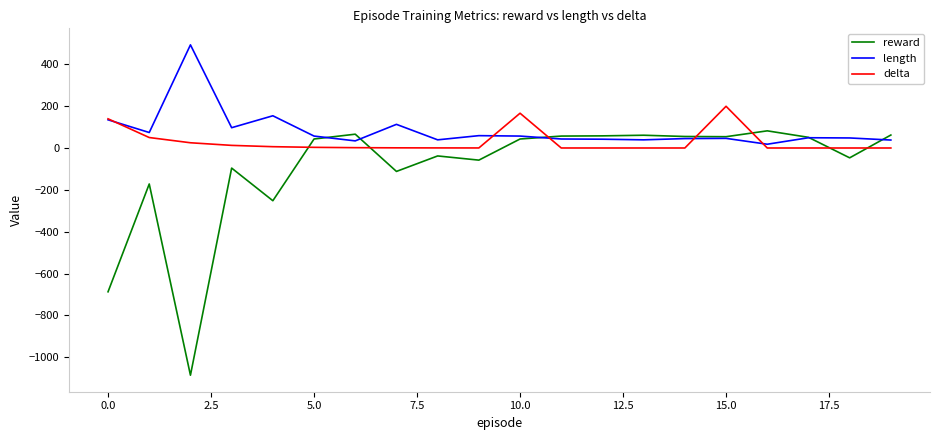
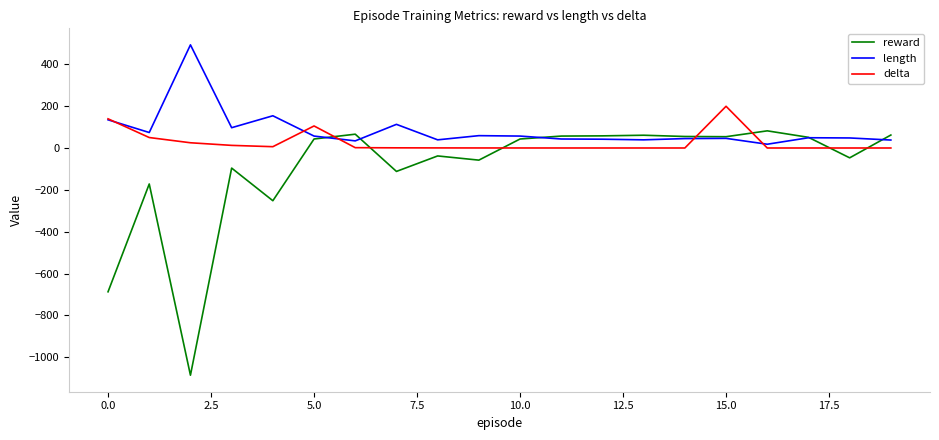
delta, 5.0: 0 -> 110
delta, 10.0: 170 -> 0
